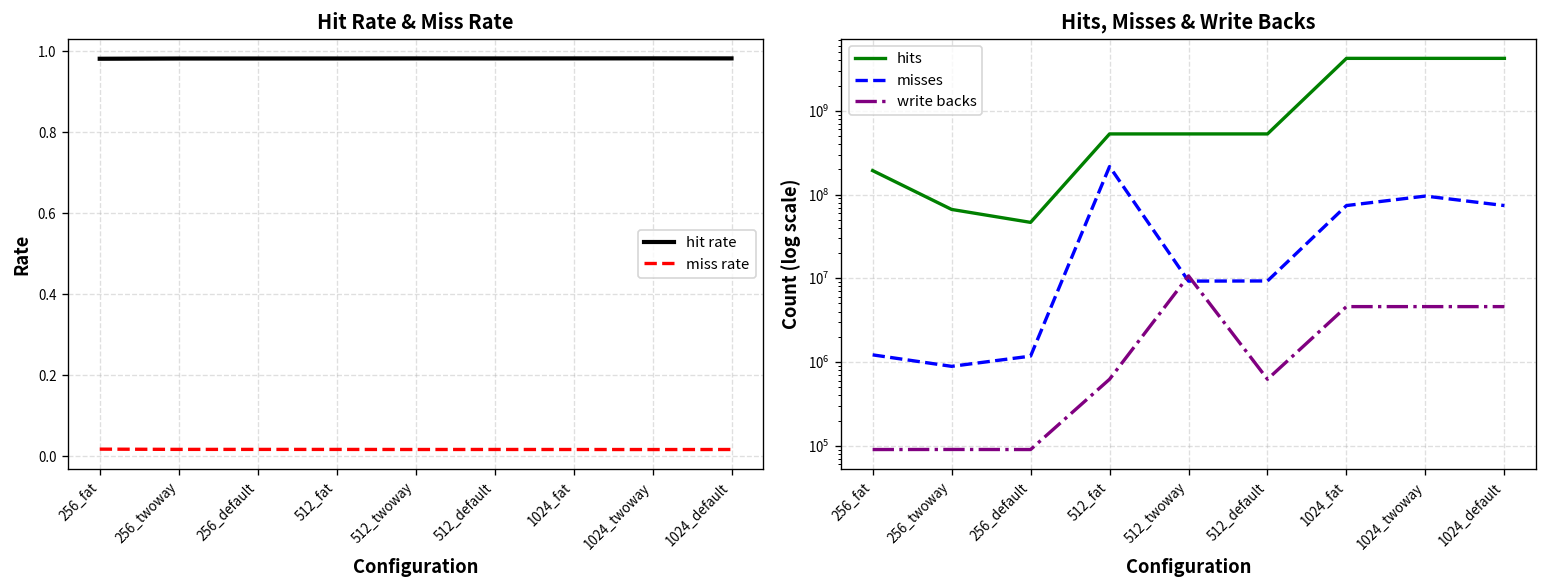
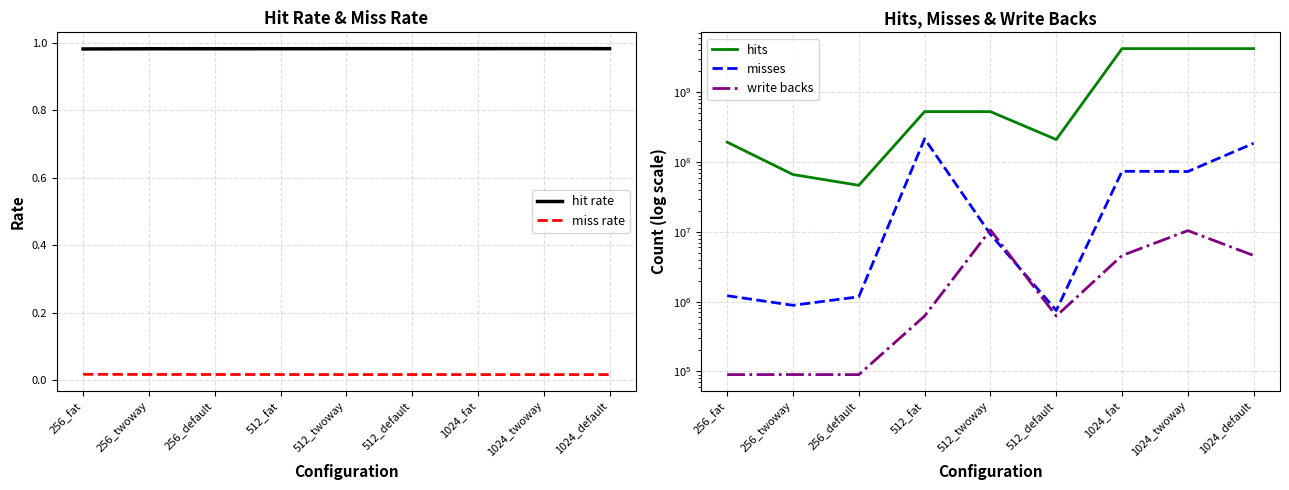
Hits, Misses & Write Backs, hits, 512_default: 500000000 -> 210000000
Hits, Misses & Write Backs, misses, 512_default: 9000000 -> 700000
Hits, Misses & Write Backs, misses, 1024_twoway: 100000000 -> 70000000
Hits, Misses & Write Backs, write backs, 1024_twoway: 5000000 -> 10000000
Hits, Misses & Write Backs, misses, 1024_default: 70000000 -> 190000000
